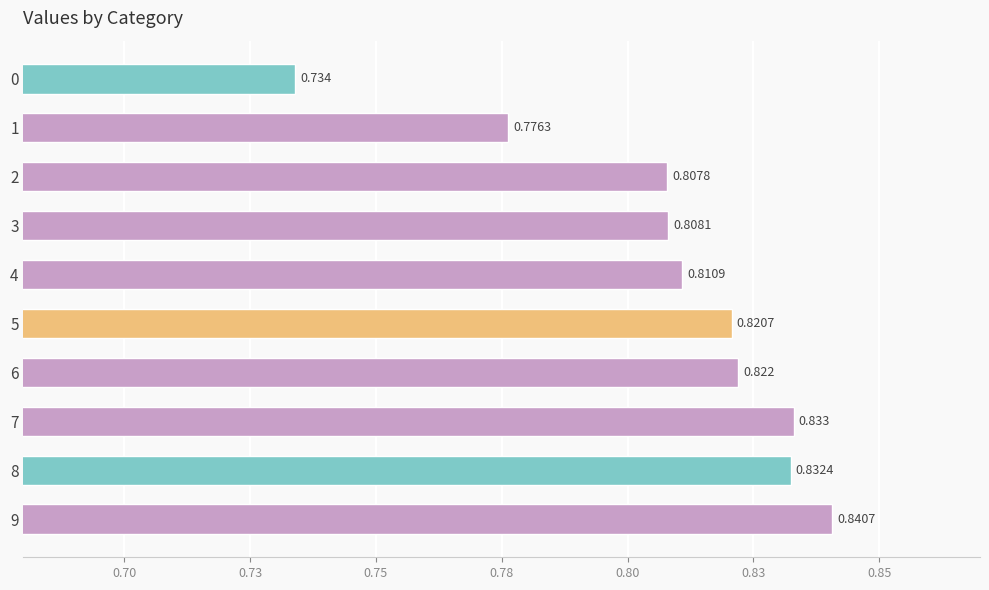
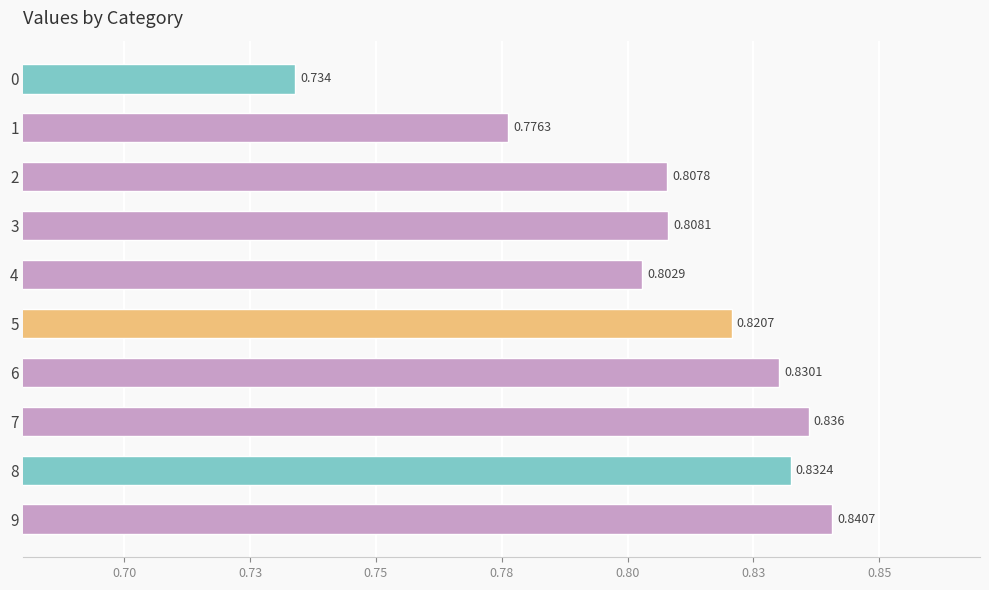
4: 0.8109 -> 0.8029
6: 0.822 -> 0.8301
7: 0.833 -> 0.836
